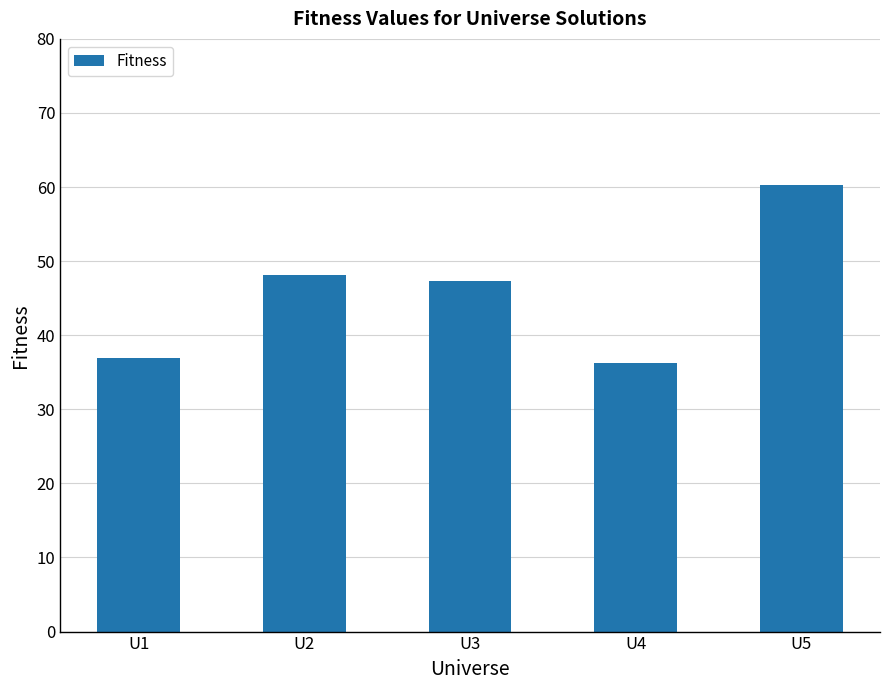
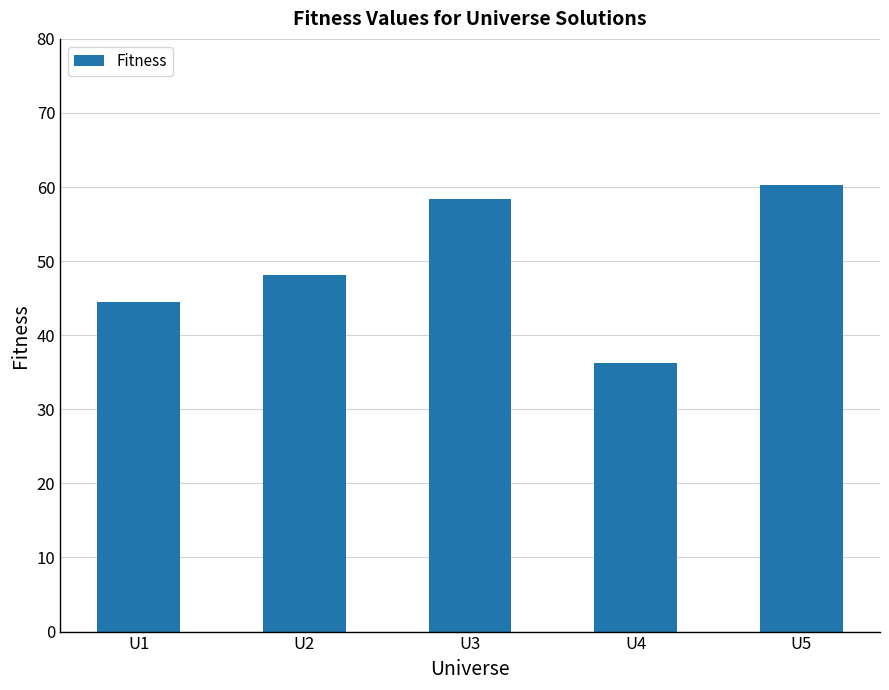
U1: 37 -> 45
U3: 47 -> 58
